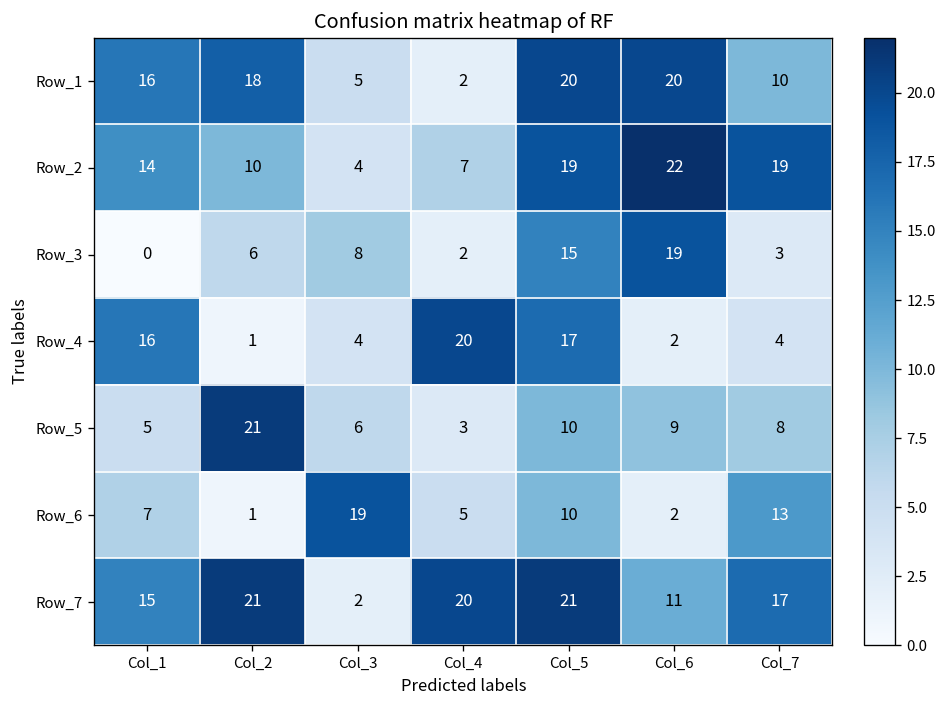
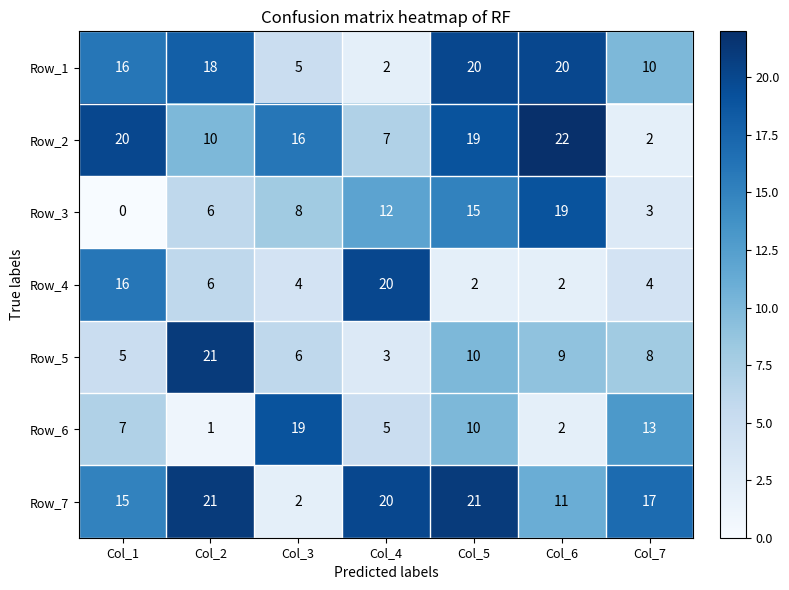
Row_2, Col_1: 14 -> 20
Row_2, Col_3: 4 -> 16
Row_2, Col_7: 19 -> 2
Row_3, Col_4: 2 -> 12
Row_4, Col_2: 1 -> 6
Row_4, Col_5: 17 -> 2
